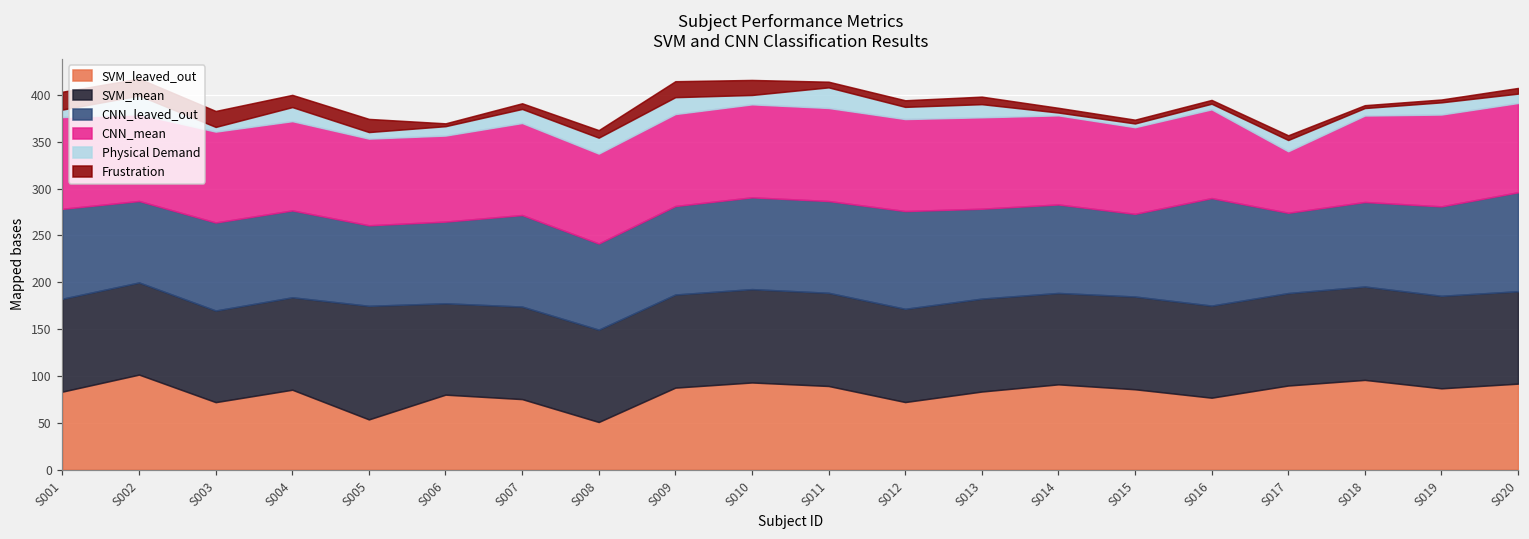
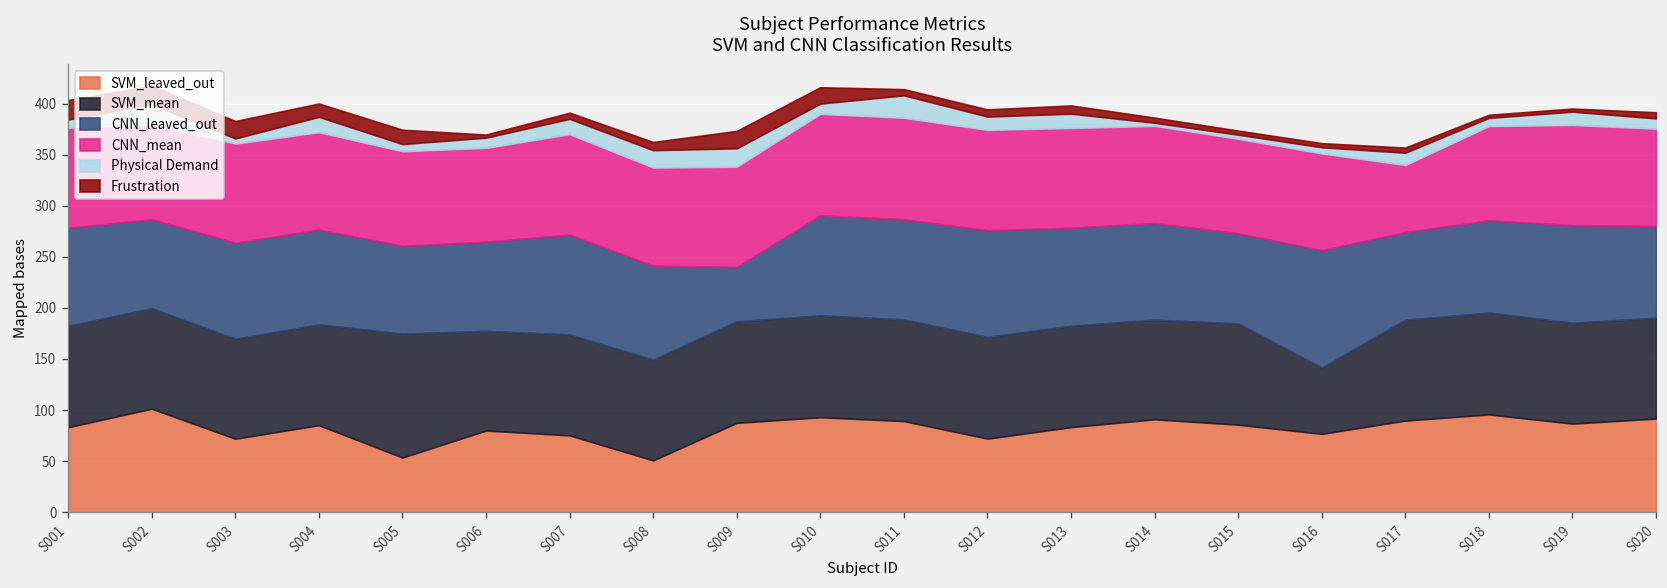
CNN_leaved_out, S009: 90 -> 50
SVM_mean, S016: 100 -> 60
CNN_leaved_out, S020: 110 -> 90
